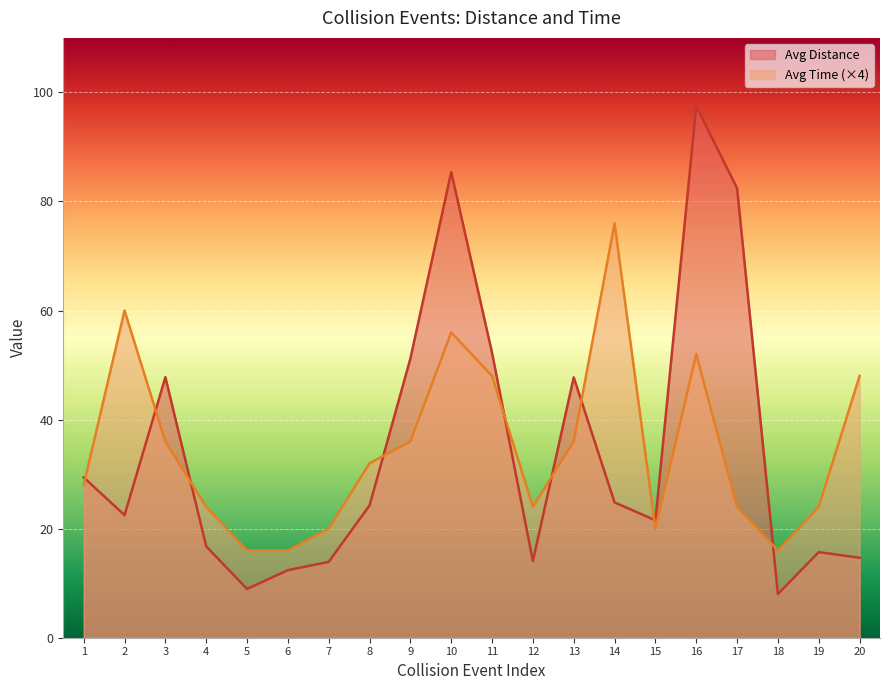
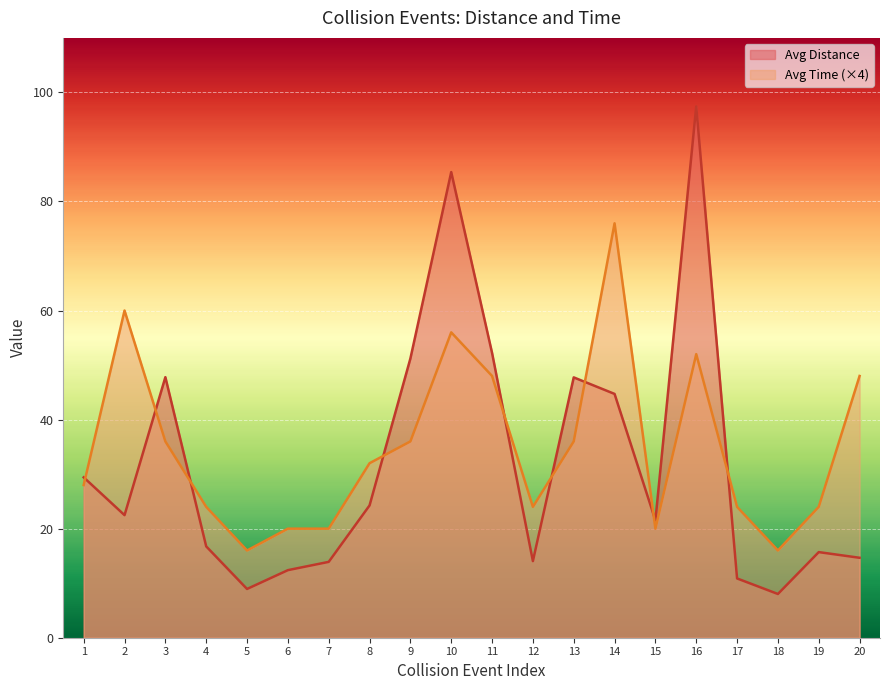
Avg Time (×4), 6: 16 -> 20
Avg Distance, 14: 25 -> 45
Avg Distance, 17: 82 -> 11
